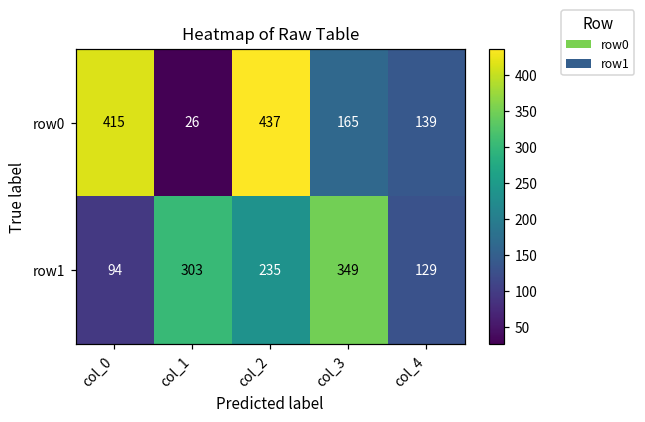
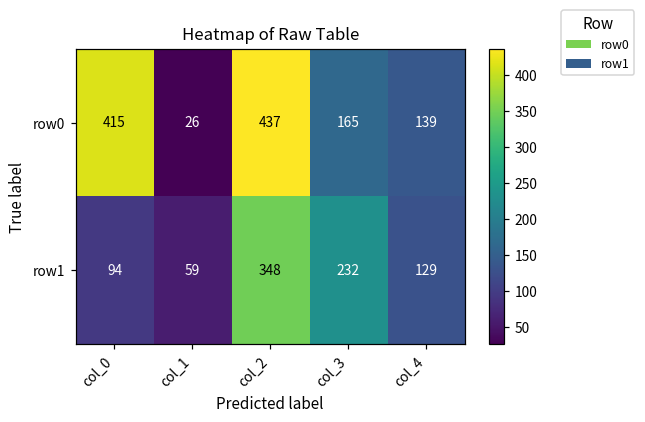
row1, col_1: 303 -> 59
row1, col_2: 235 -> 348
row1, col_3: 349 -> 232
